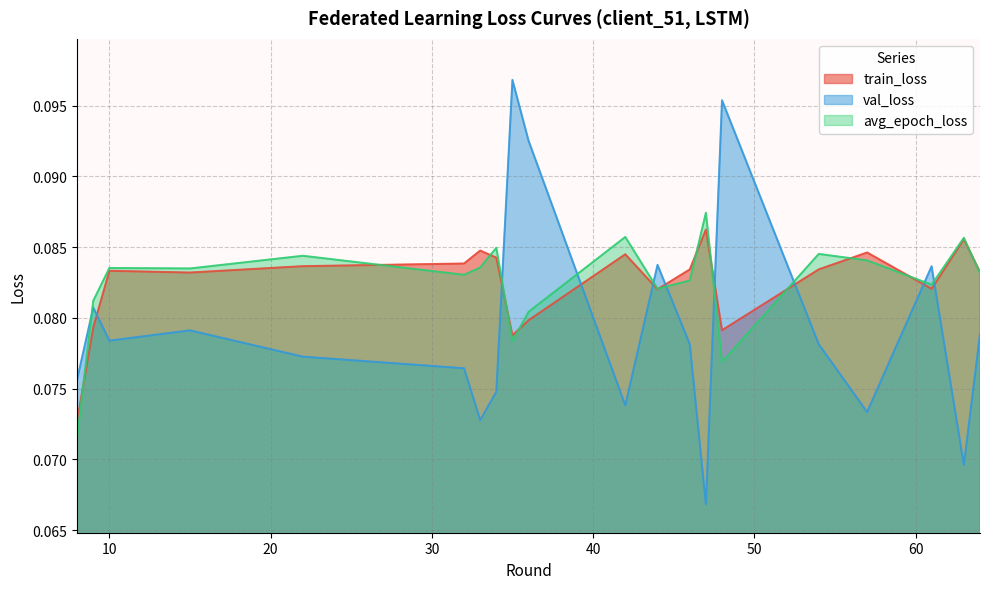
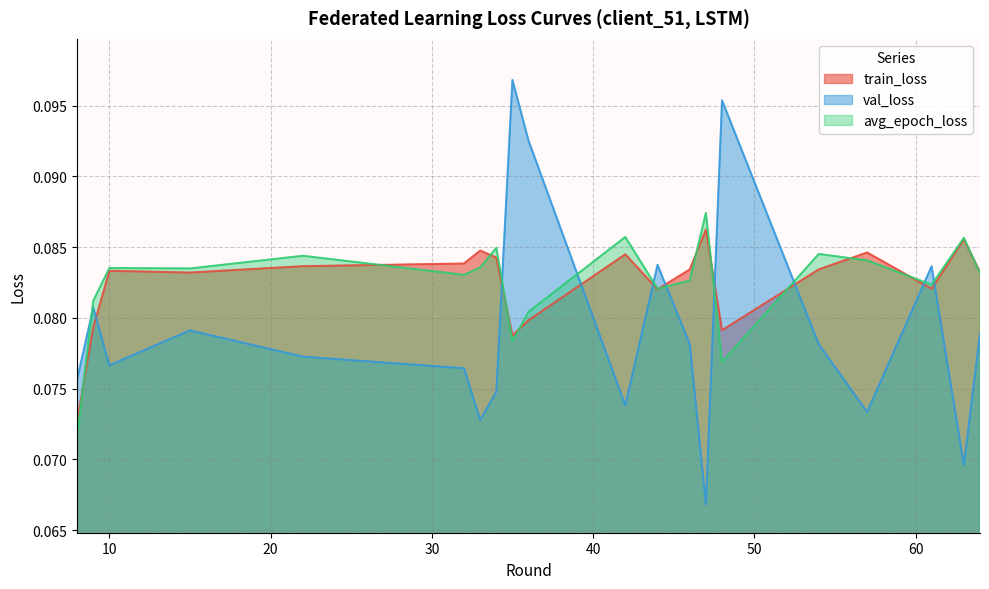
val_loss, 10: 0.0784 -> 0.0766
